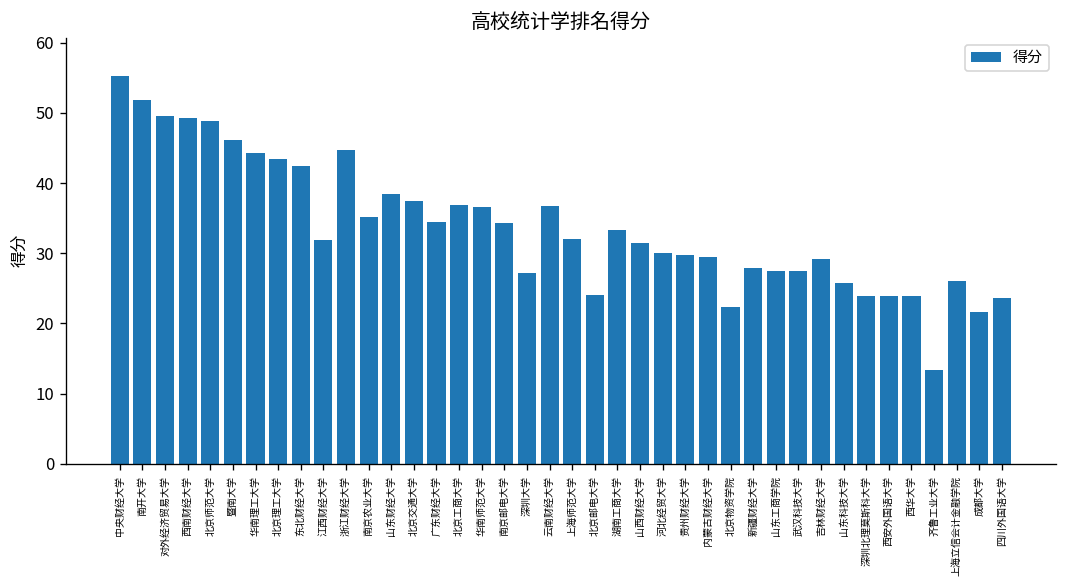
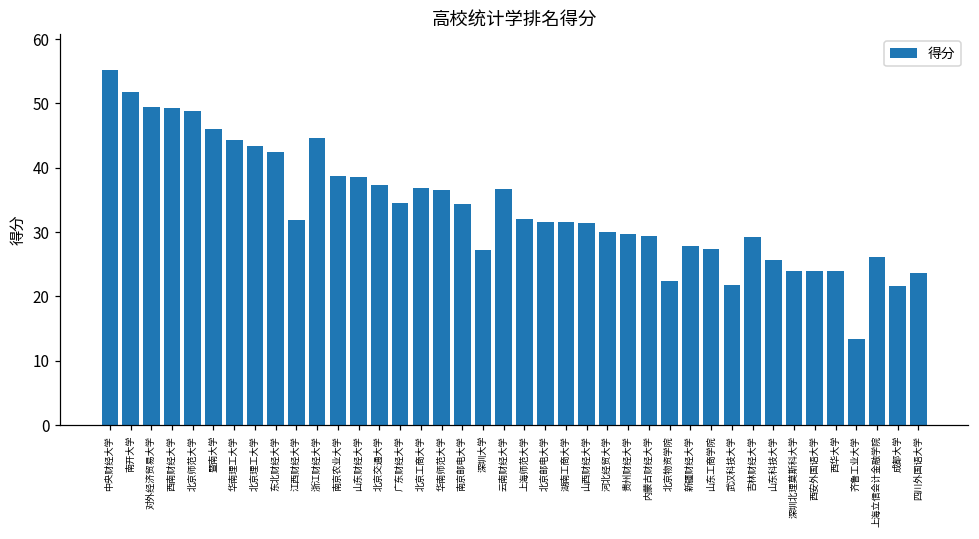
南京农业大学: 35 -> 39
北京邮电大学: 24 -> 32
湖南工商大学: 33 -> 32
武汉科技大学: 27 -> 22
